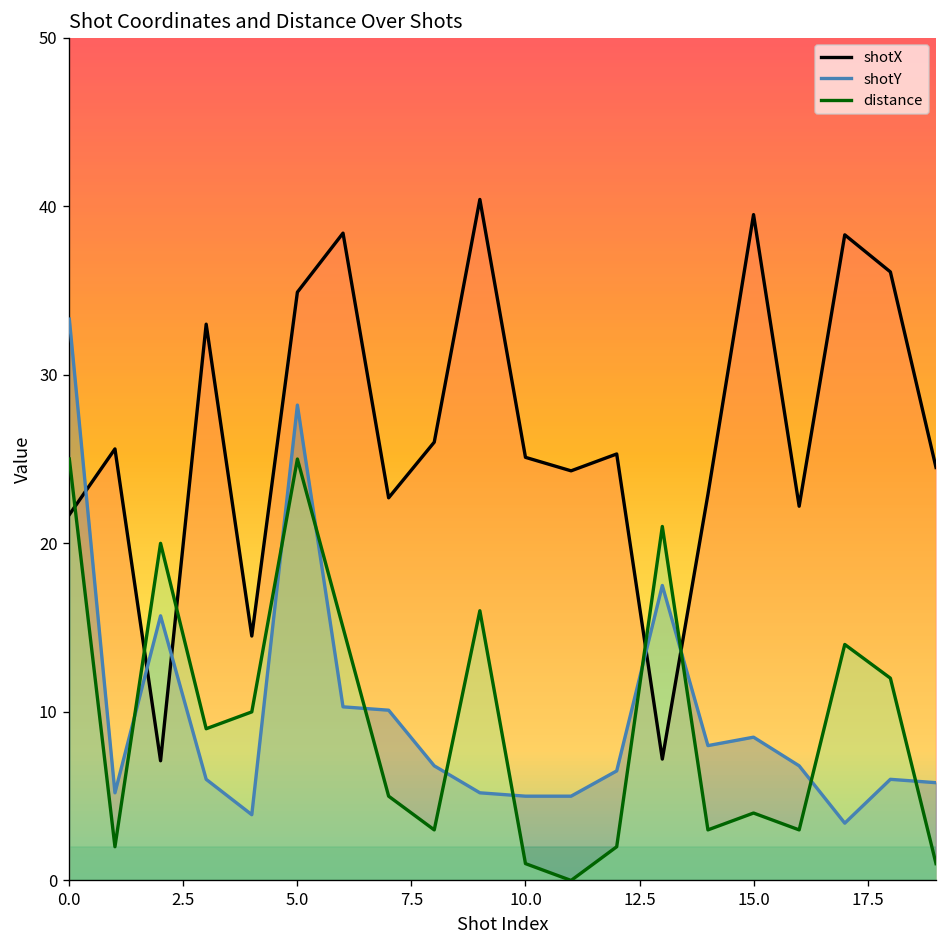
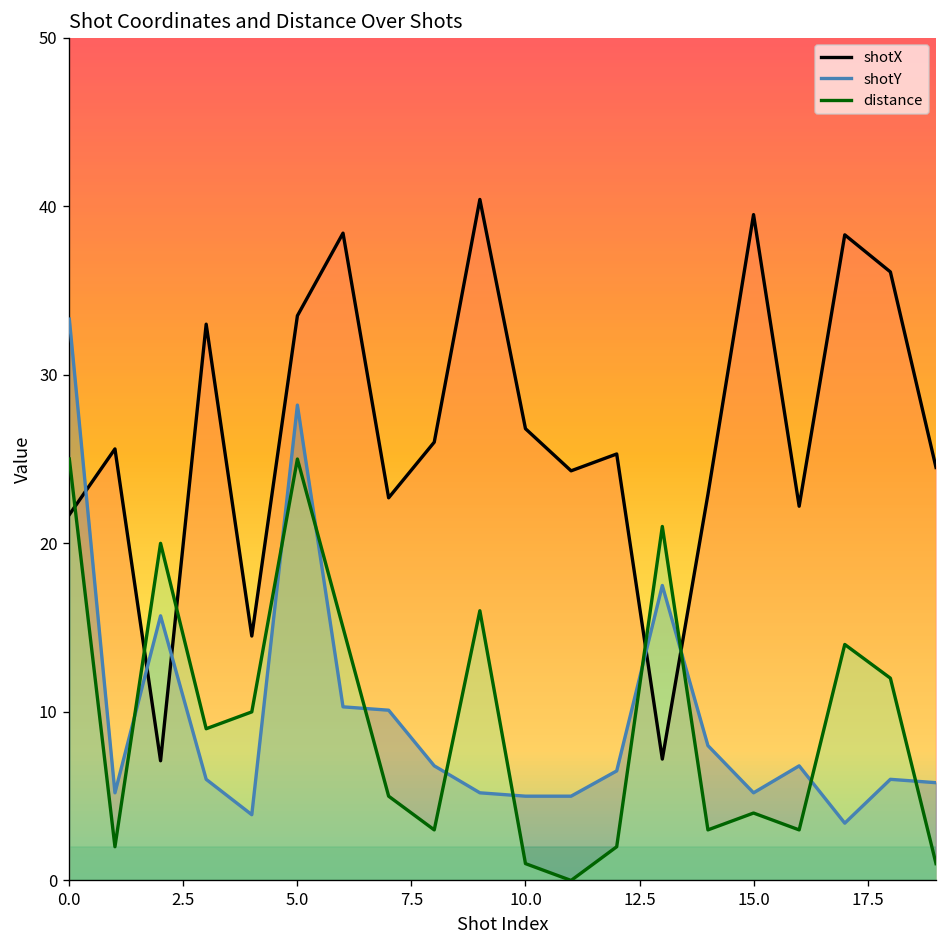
shotX, 5.0: 34.9 -> 33.5
shotX, 10.0: 25.1 -> 26.8
shotY, 15.0: 8.5 -> 5.2
